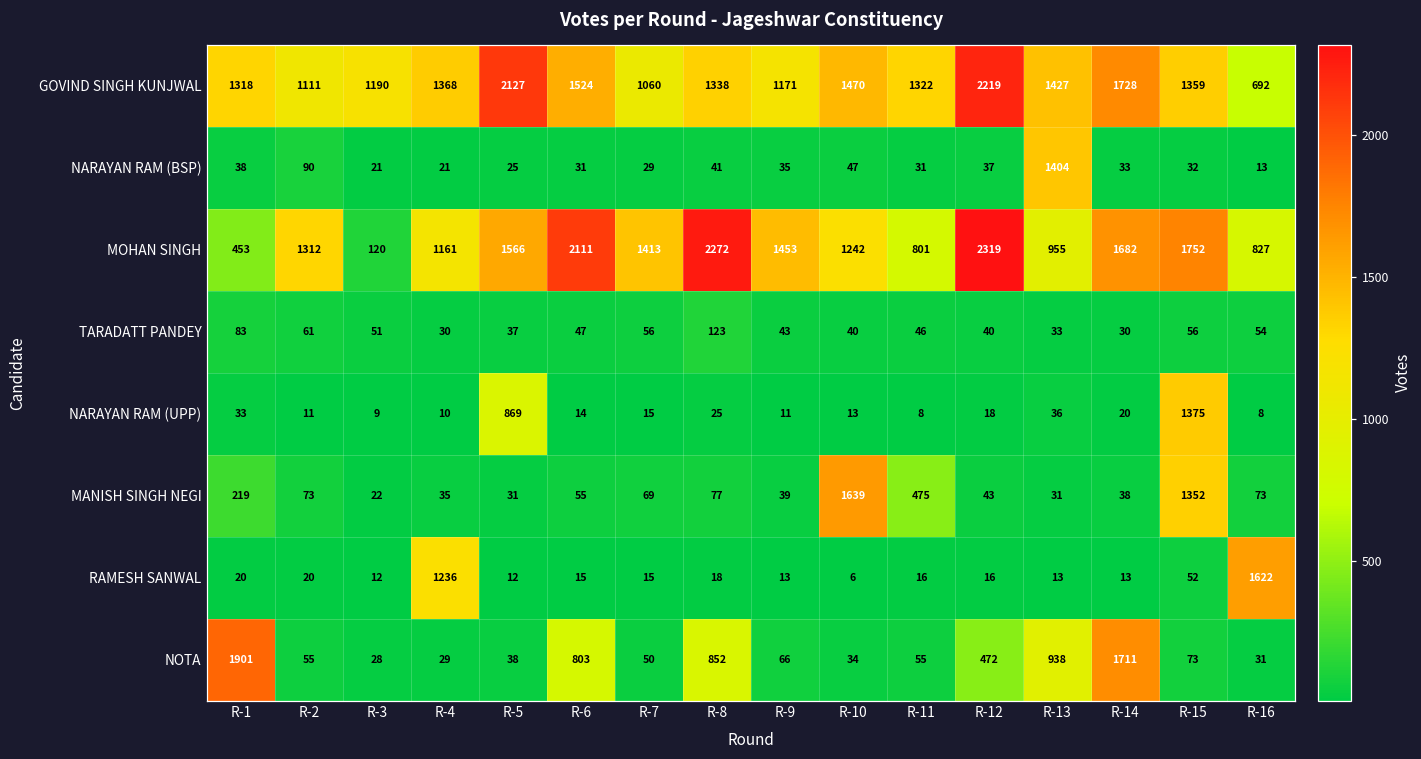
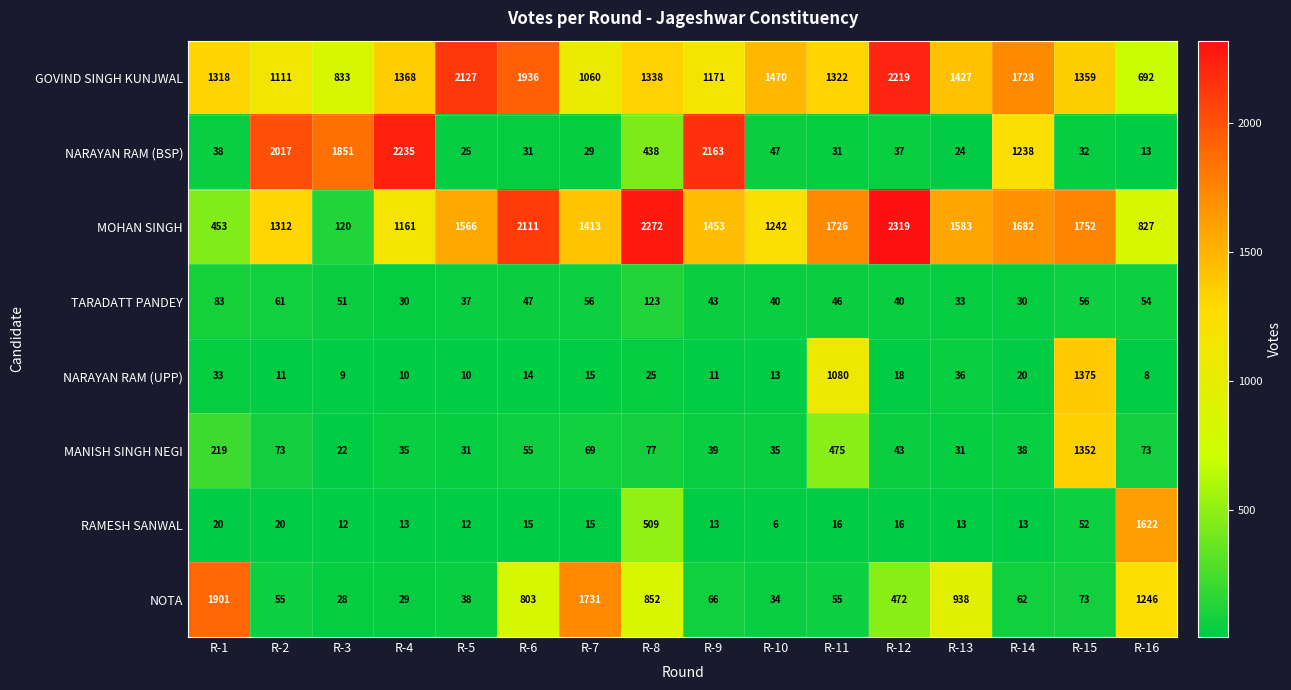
GOVIND SINGH KUNJWAL, R-3: 1190 -> 833
GOVIND SINGH KUNJWAL, R-6: 1524 -> 1936
NARAYAN RAM (BSP), R-2: 90 -> 2017
NARAYAN RAM (BSP), R-3: 21 -> 1851
NARAYAN RAM (BSP), R-4: 21 -> 2235
NARAYAN RAM (BSP), R-8: 41 -> 438
NARAYAN RAM (BSP), R-9: 35 -> 2163
NARAYAN RAM (BSP), R-13: 1404 -> 24
NARAYAN RAM (BSP), R-14: 33 -> 1238
MOHAN SINGH, R-11: 801 -> 1726
MOHAN SINGH, R-13: 955 -> 1583
NARAYAN RAM (UPP), R-5: 869 -> 10
NARAYAN RAM (UPP), R-11: 8 -> 1080
MANISH SINGH NEGI, R-10: 1639 -> 35
RAMESH SANWAL, R-4: 1236 -> 13
RAMESH SANWAL, R-8: 18 -> 509
NOTA, R-7: 50 -> 1731
NOTA, R-14: 1711 -> 62
NOTA, R-16: 31 -> 1246
